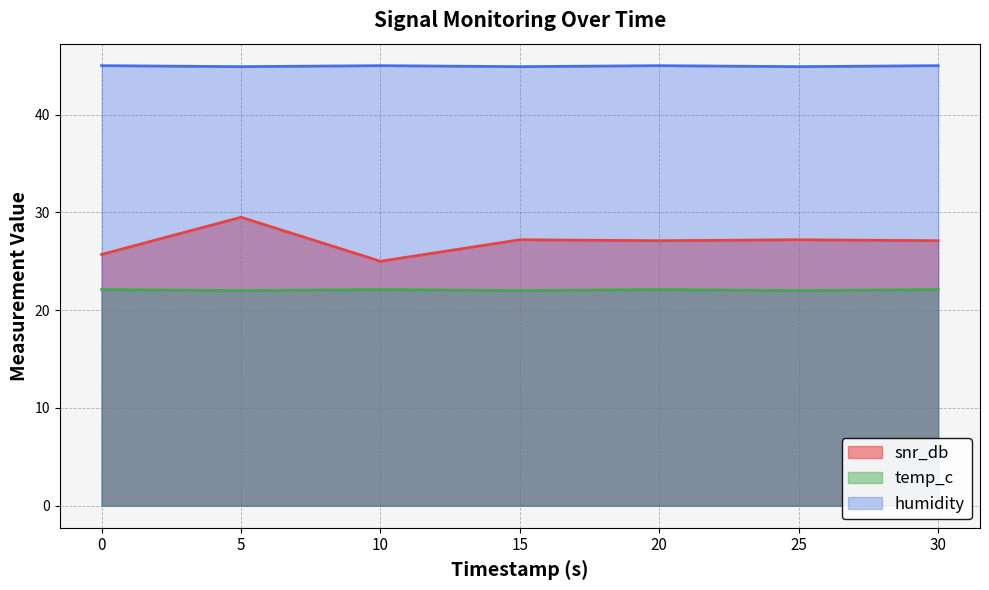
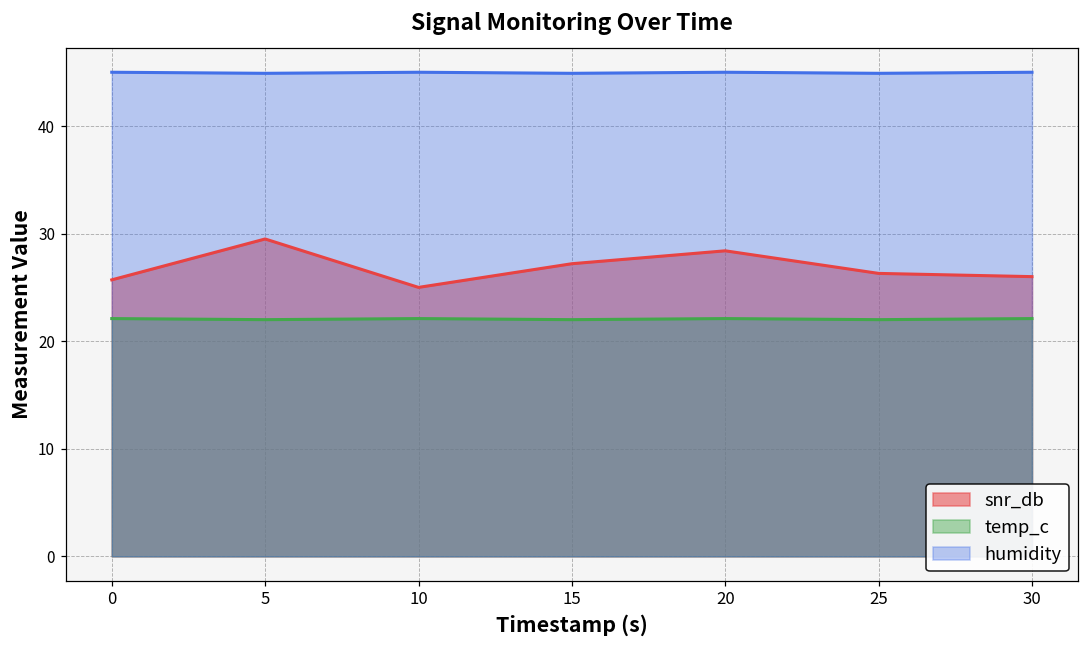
snr_db, 20: 27 -> 28
snr_db, 25: 27 -> 26
snr_db, 30: 27 -> 26
